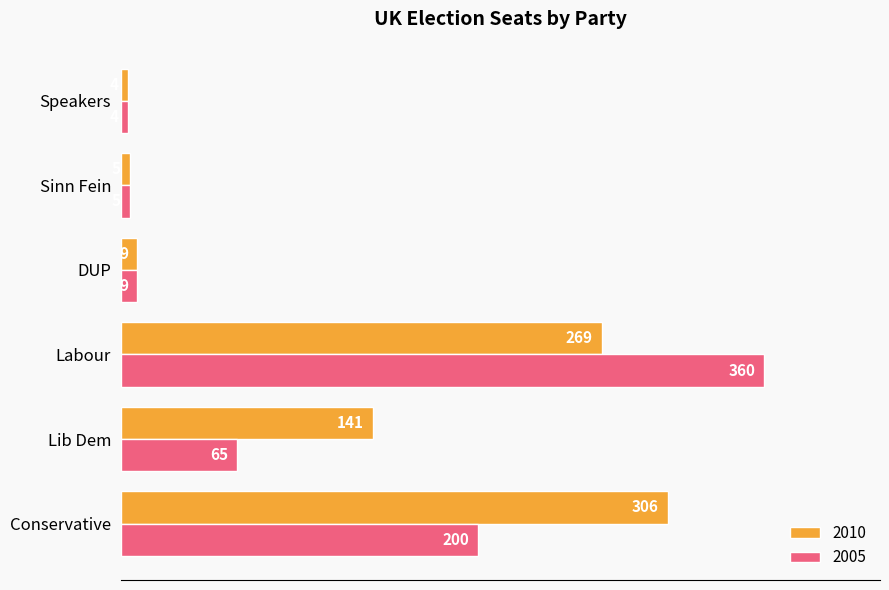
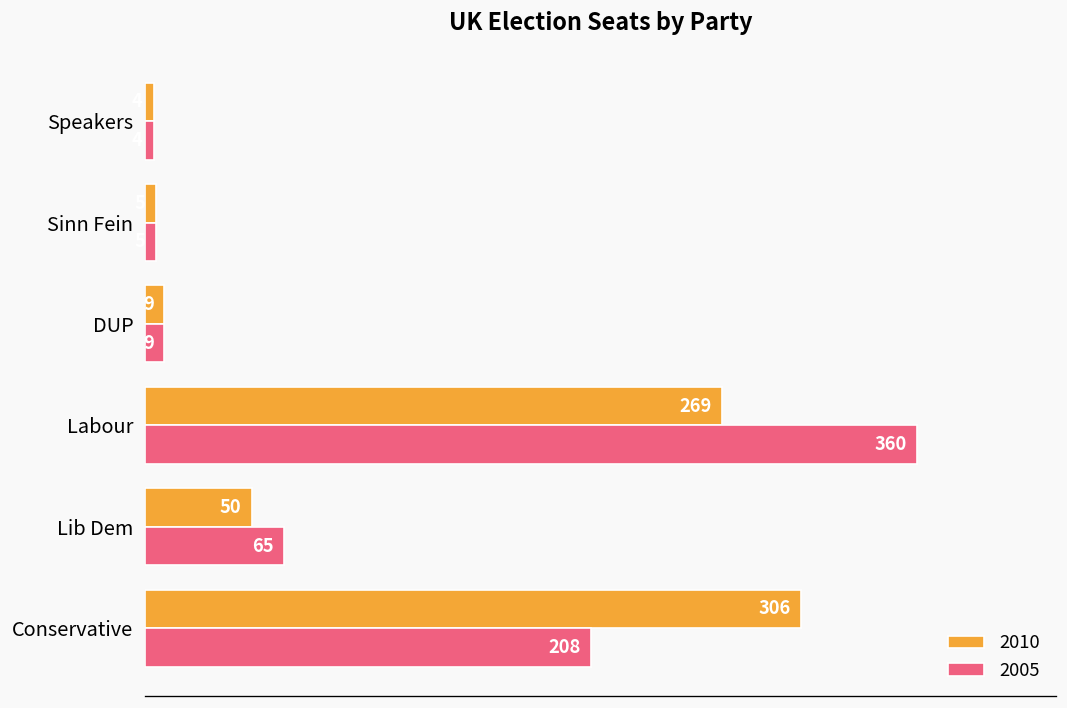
2010, Lib Dem: 141 -> 50
2005, Conservative: 200 -> 208
